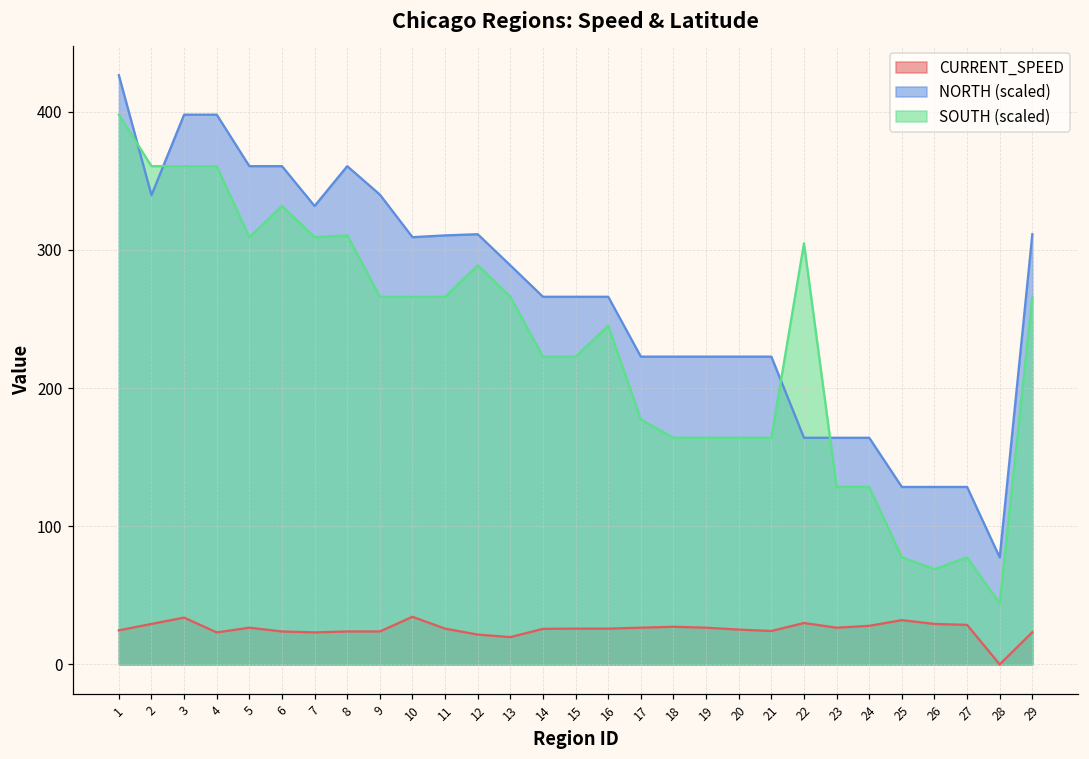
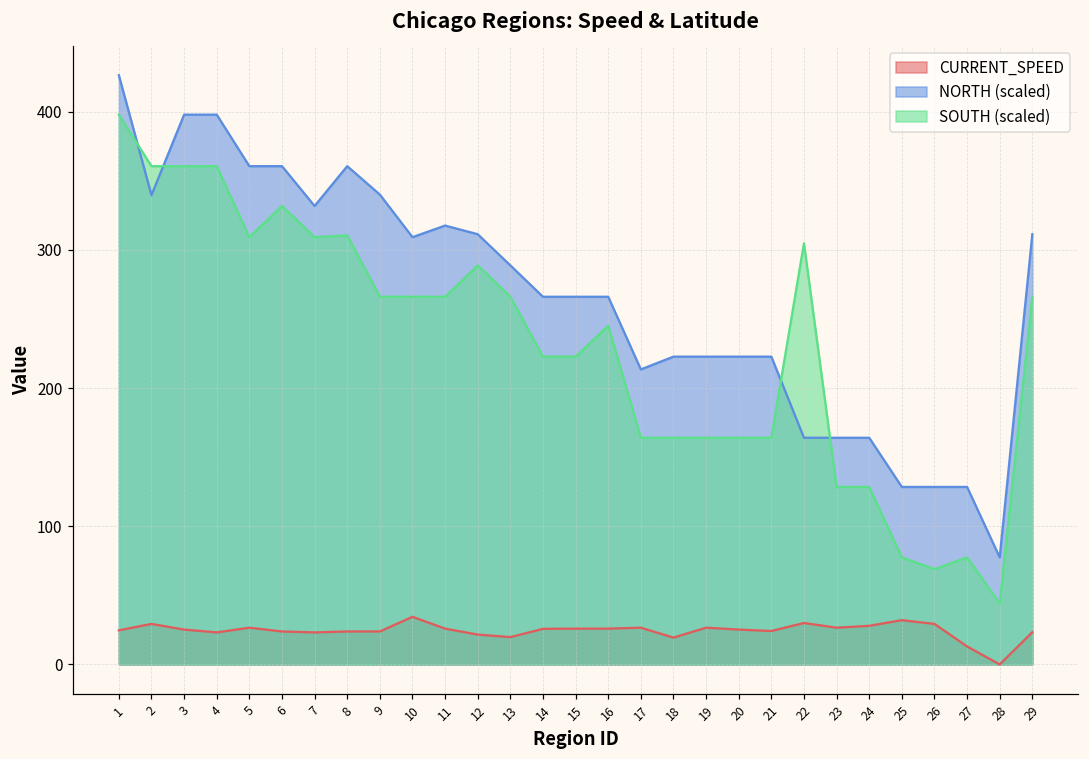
CURRENT_SPEED, 3: 34 -> 25
NORTH (scaled), 11: 311 -> 318
NORTH (scaled), 17: 223 -> 214
SOUTH (scaled), 17: 177 -> 164
CURRENT_SPEED, 18: 27 -> 19
CURRENT_SPEED, 27: 29 -> 13
